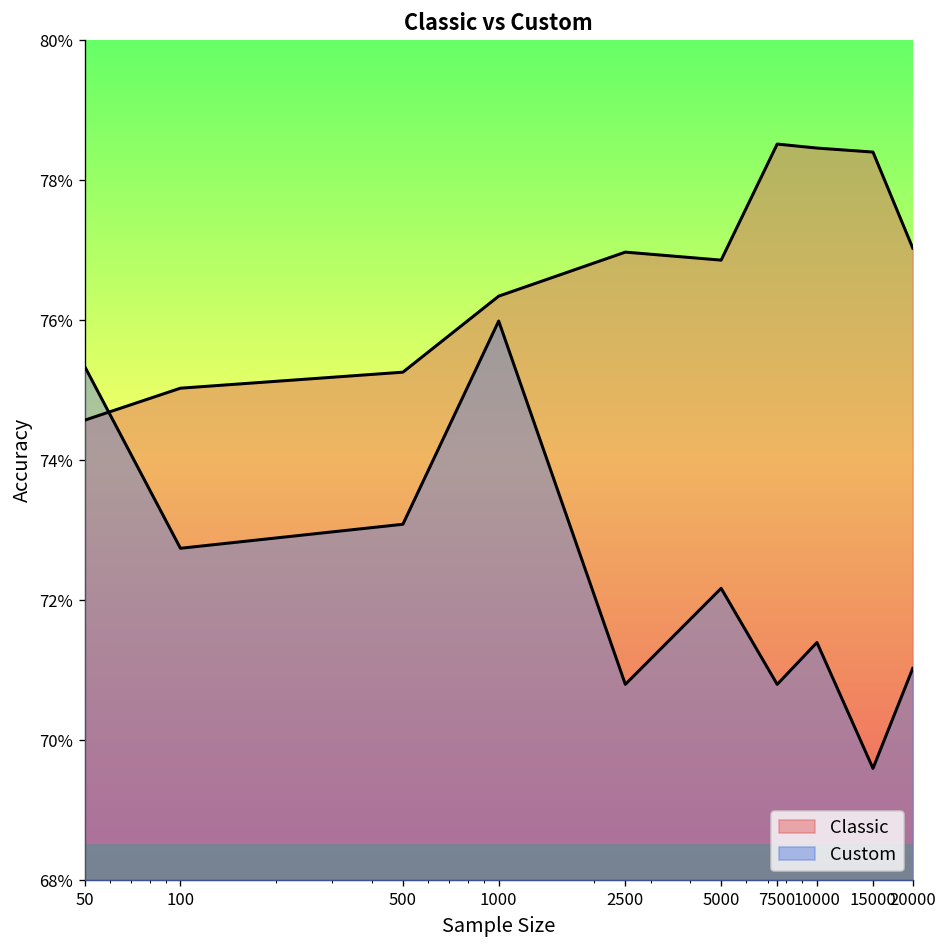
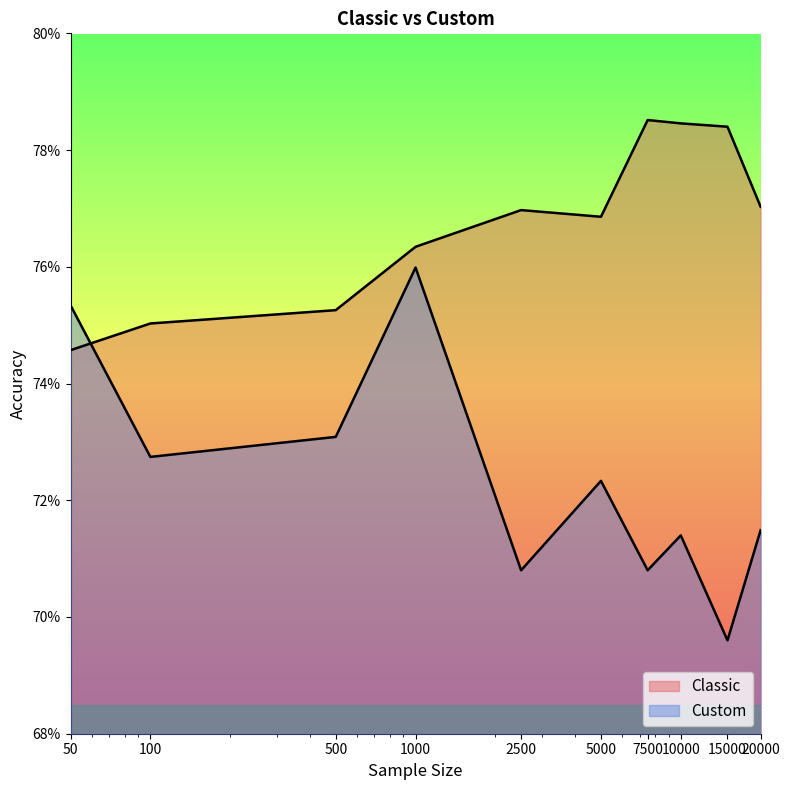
Custom, 5000: 72.2% -> 72.3%
Custom, 20000: 71.0% -> 71.5%
